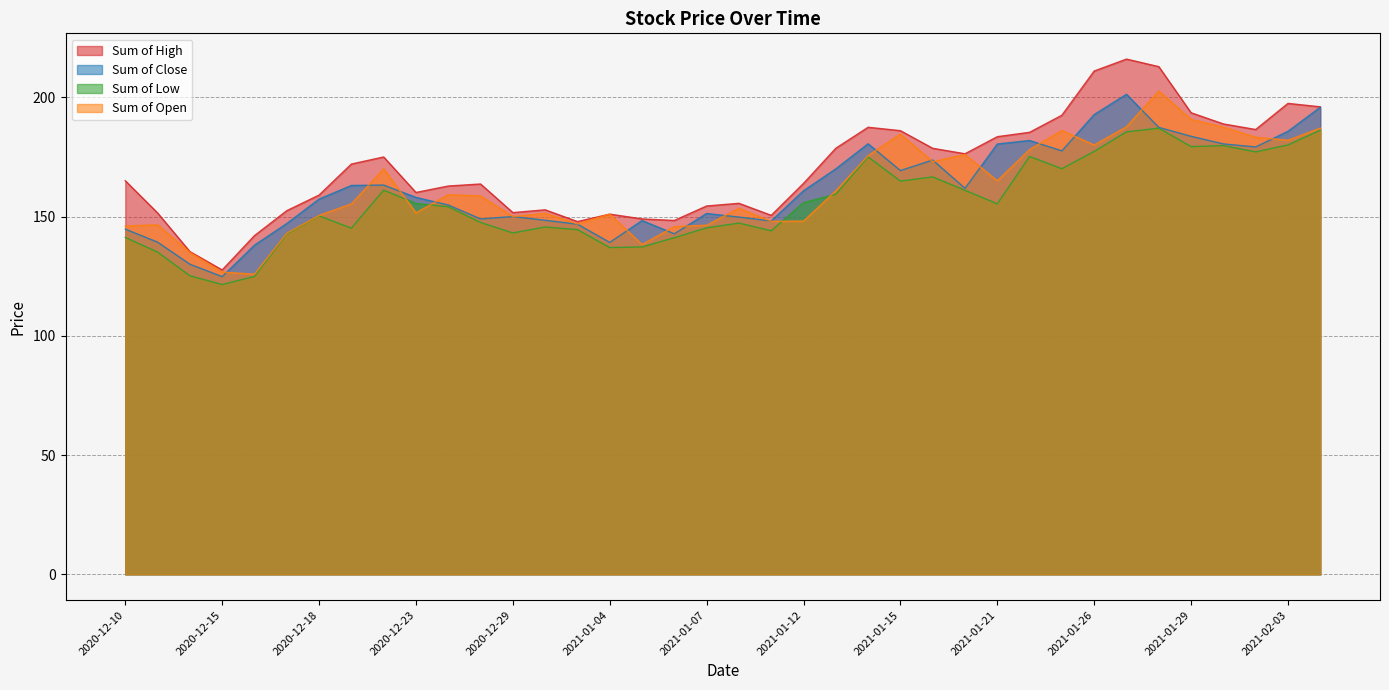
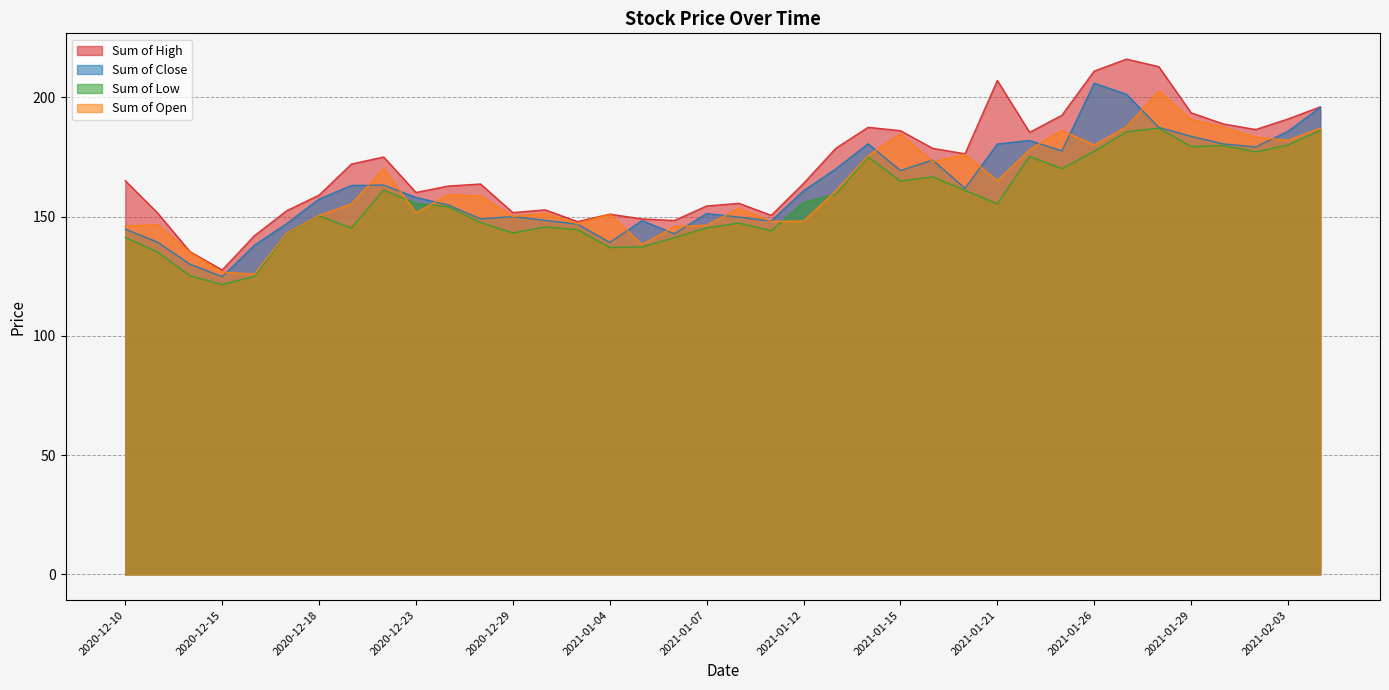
Sum of High, 2021-01-21: 183 -> 207
Sum of Close, 2021-01-26: 193 -> 206
Sum of High, 2021-02-03: 197 -> 191
